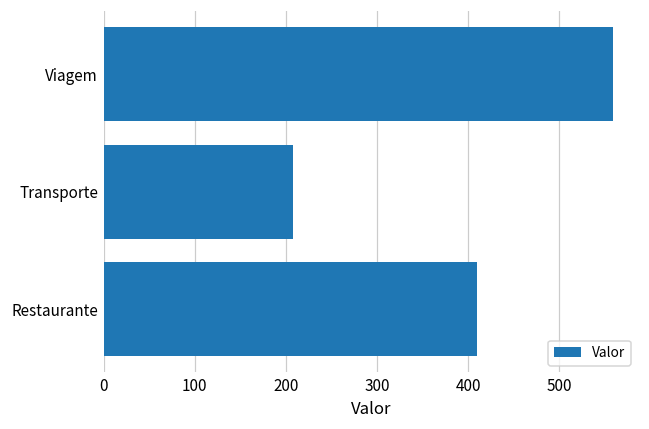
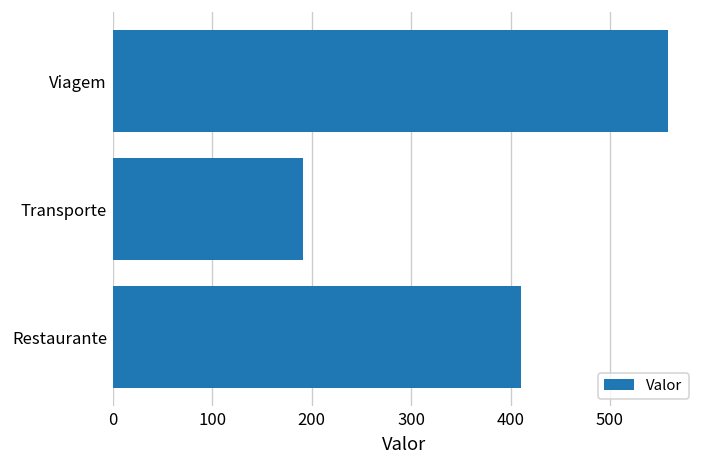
Transporte: 210 -> 190
